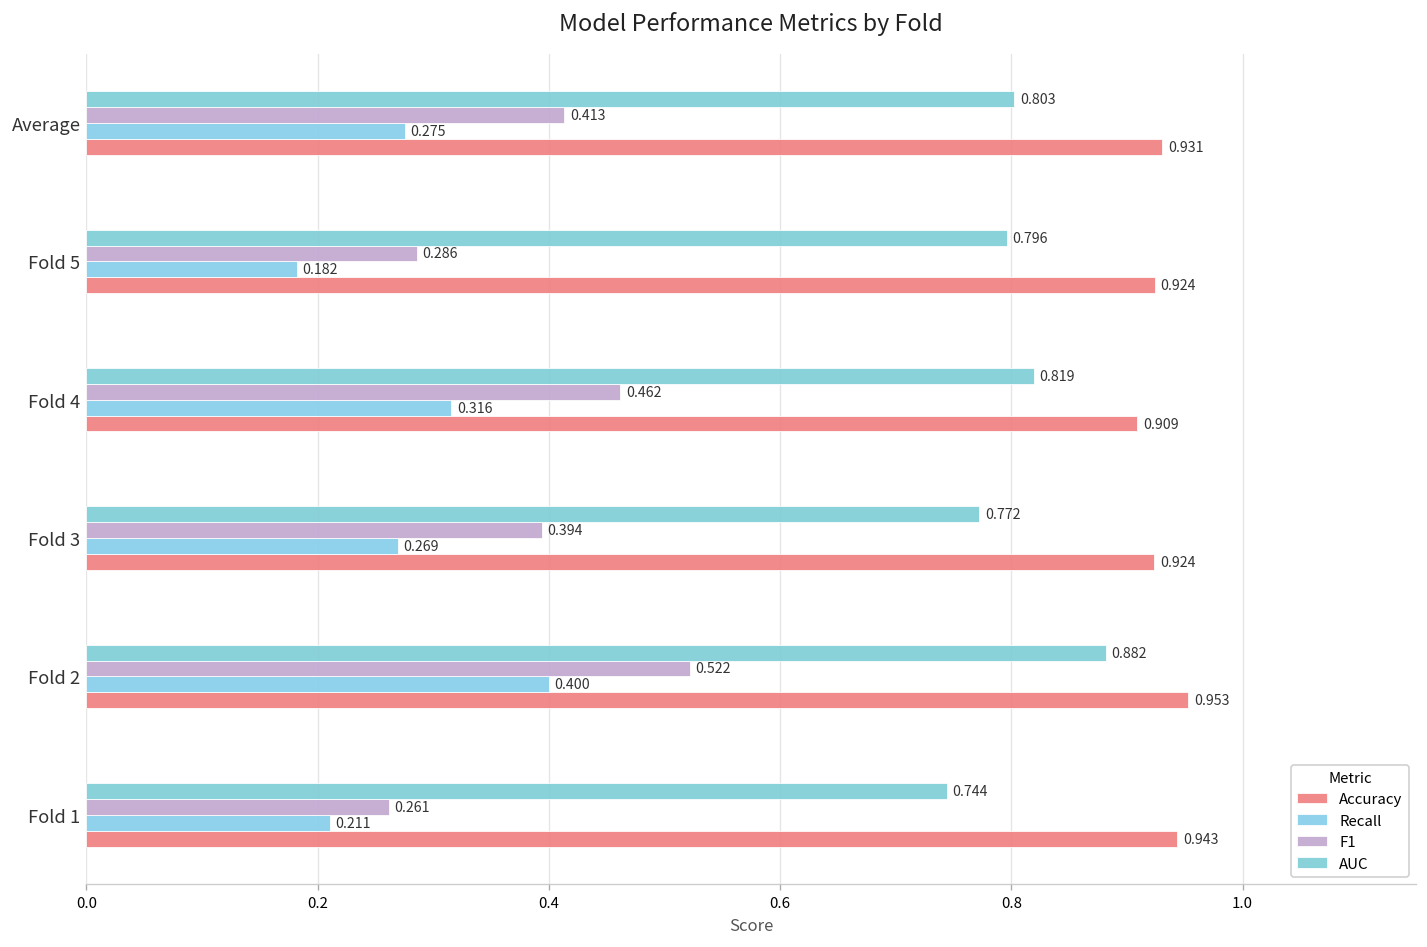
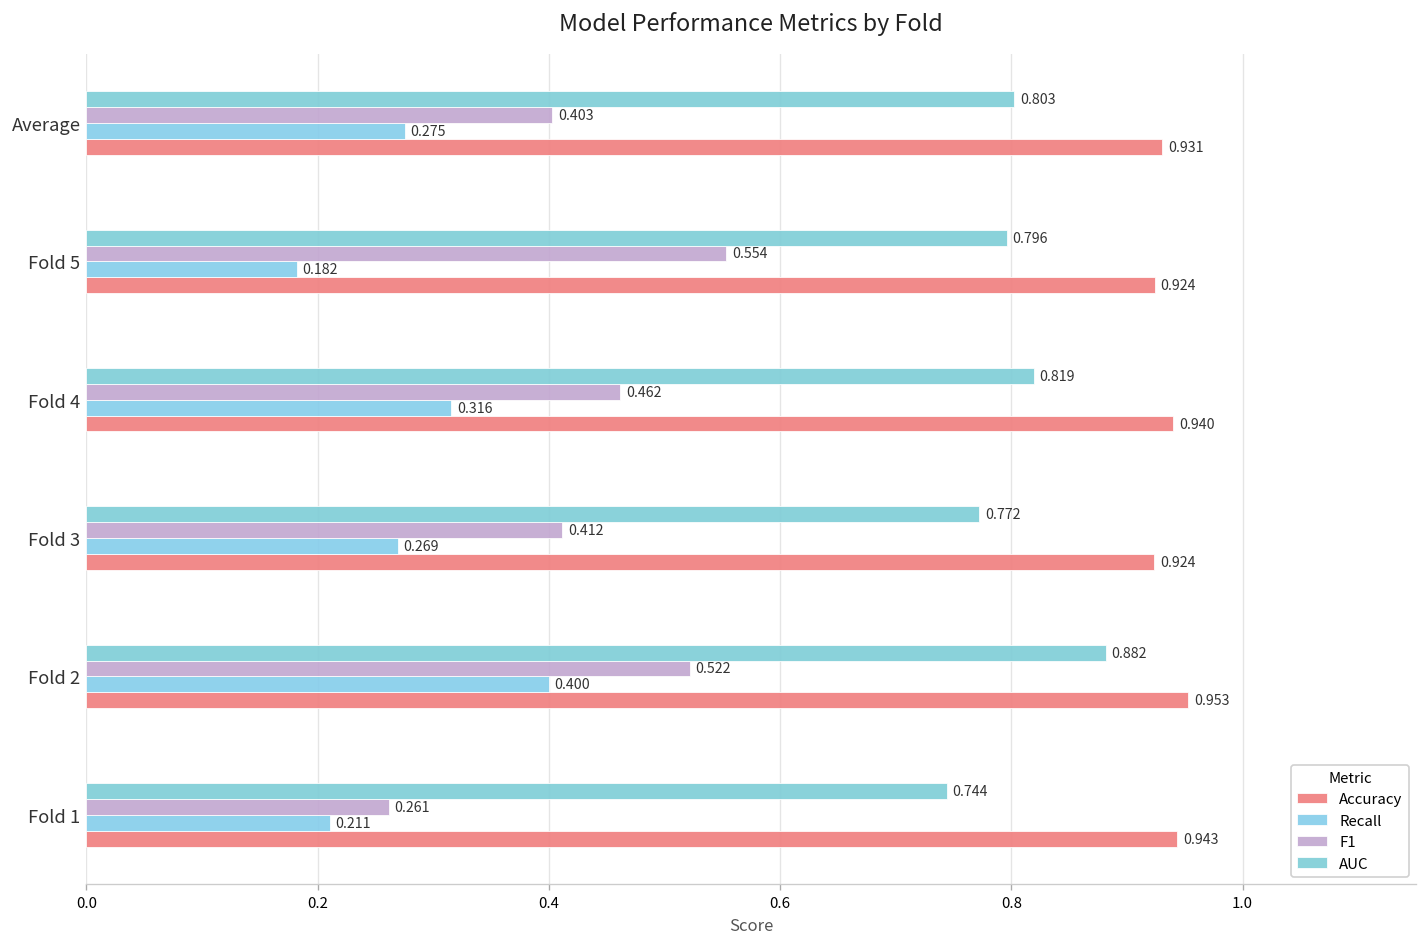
F1, Average: 0.413 -> 0.403
F1, Fold 5: 0.286 -> 0.554
Accuracy, Fold 4: 0.909 -> 0.940
F1, Fold 3: 0.394 -> 0.412
